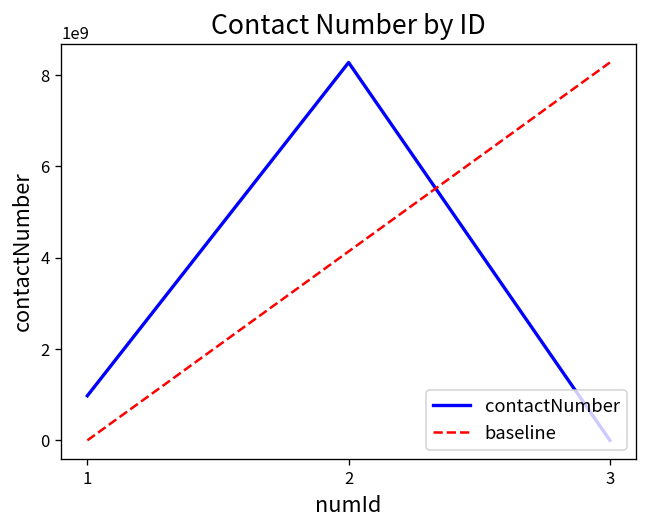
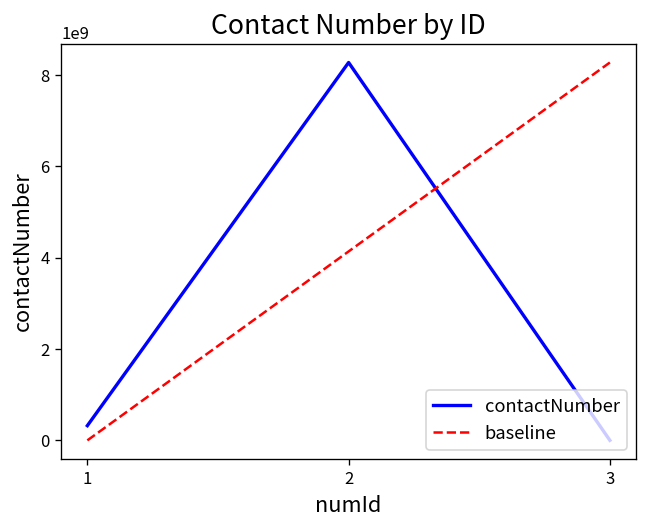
contactNumber, 1: 1000000000 -> 300000000
